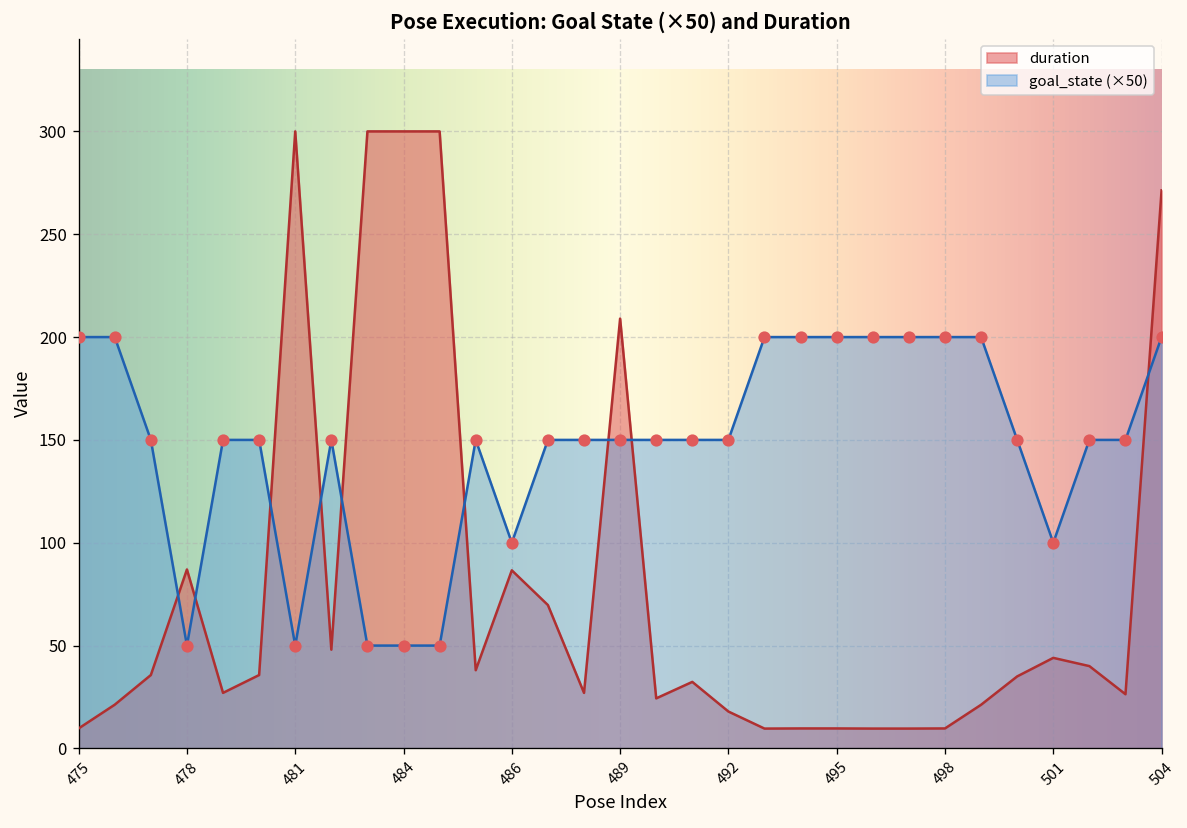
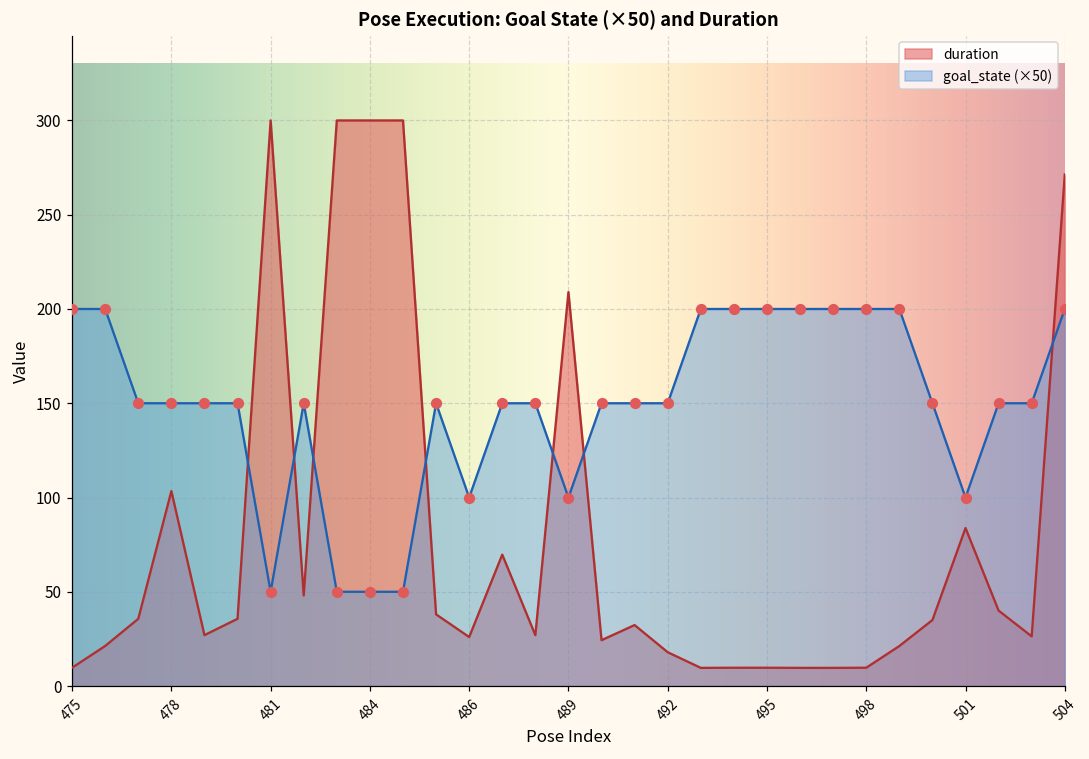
duration, 478: 87 -> 103
goal_state (×50), 478: 50 -> 150
duration, 486: 87 -> 26
goal_state (×50), 489: 150 -> 100
duration, 501: 44 -> 84
